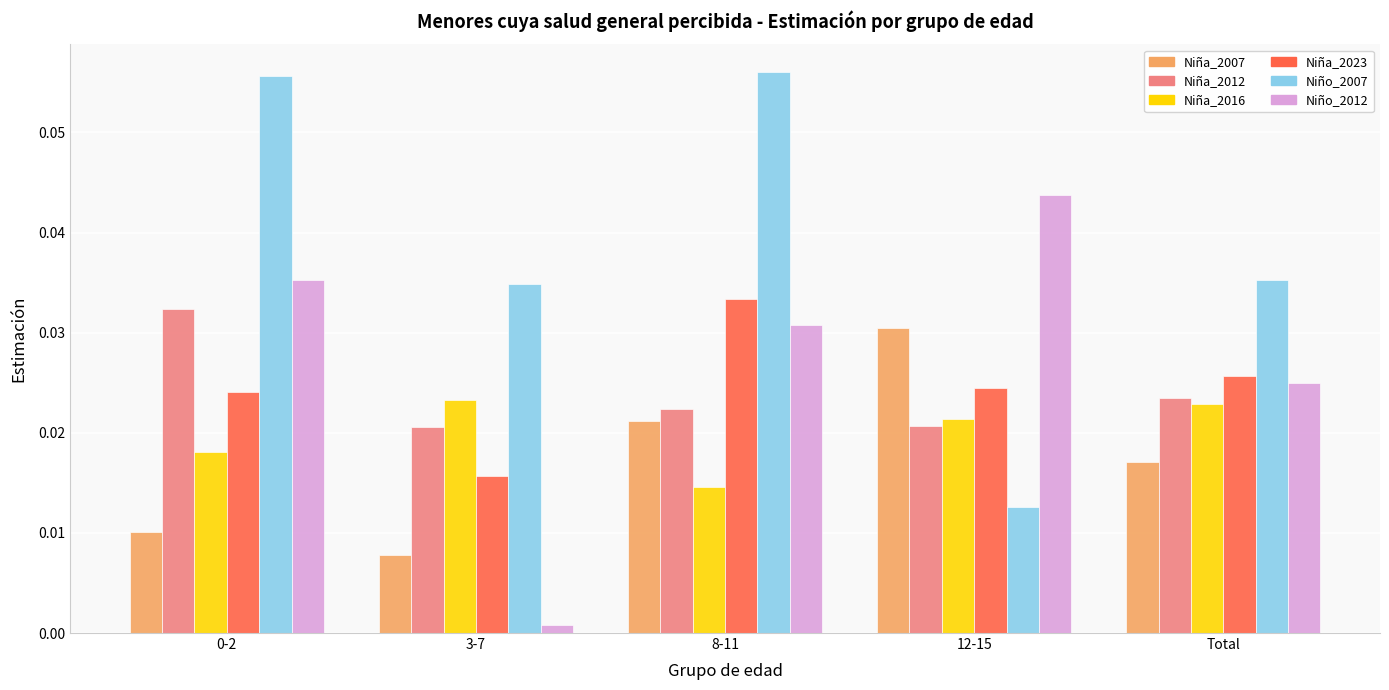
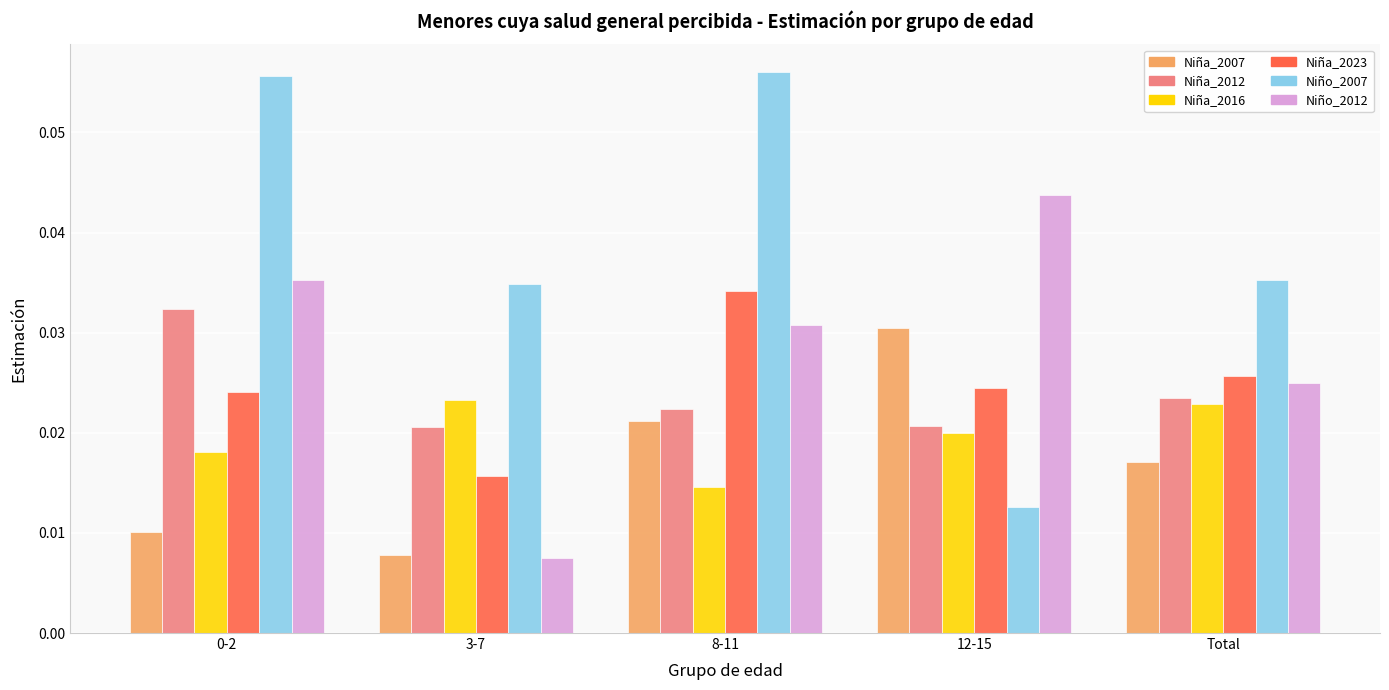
Niño_2012, 3-7: 0.0008 -> 0.0075
Niña_2023, 8-11: 0.0333 -> 0.0342
Niña_2016, 12-15: 0.0214 -> 0.0200
